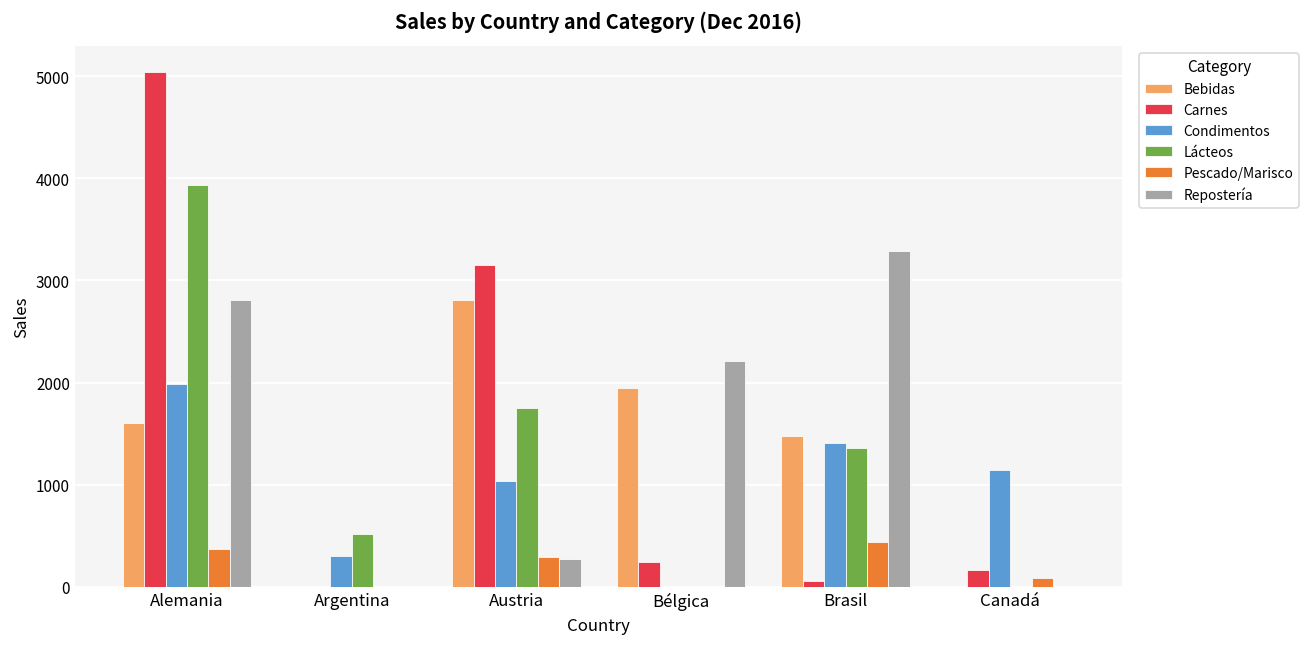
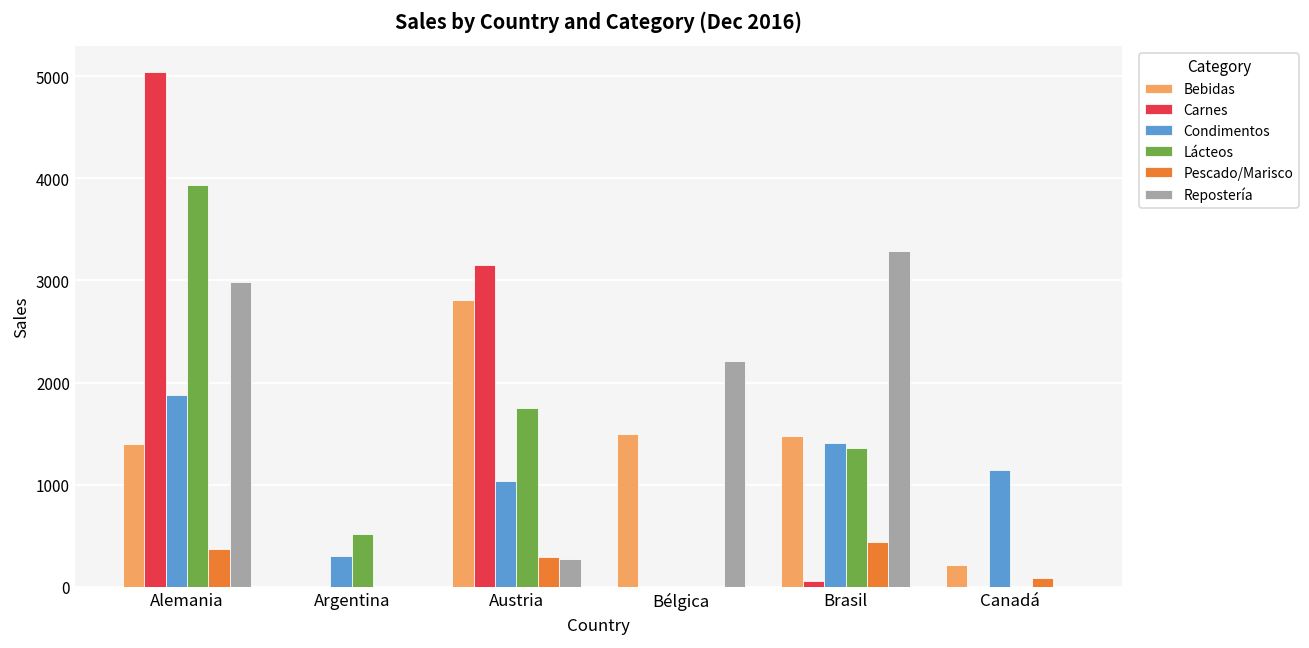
Bebidas, Alemania: 1600 -> 1400
Condimentos, Alemania: 2000 -> 1900
Repostería, Alemania: 2800 -> 3000
Bebidas, Bélgica: 1900 -> 1500
Carnes, Bélgica: 200 -> 0
Bebidas, Canadá: 0 -> 200
Carnes, Canadá: 200 -> 0
